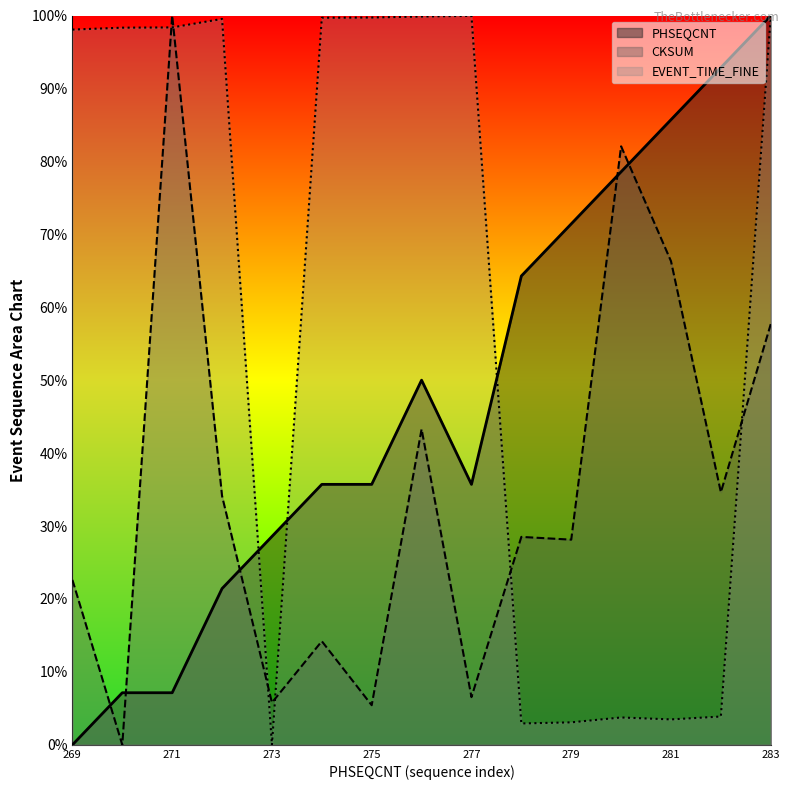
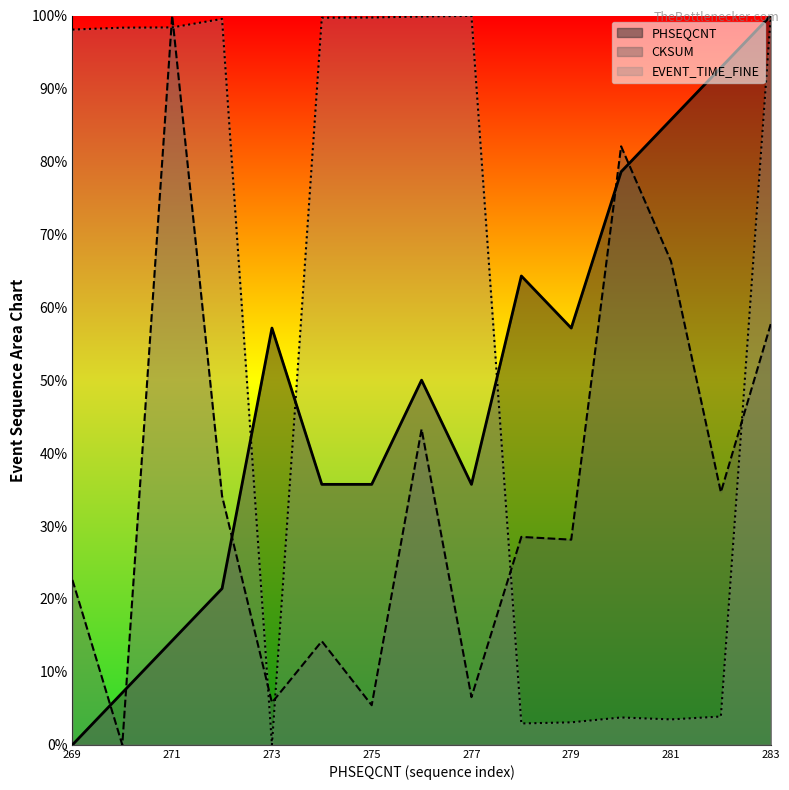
PHSEQCNT, 271: 7% -> 14%
PHSEQCNT, 273: 29% -> 57%
PHSEQCNT, 279: 71% -> 57%
